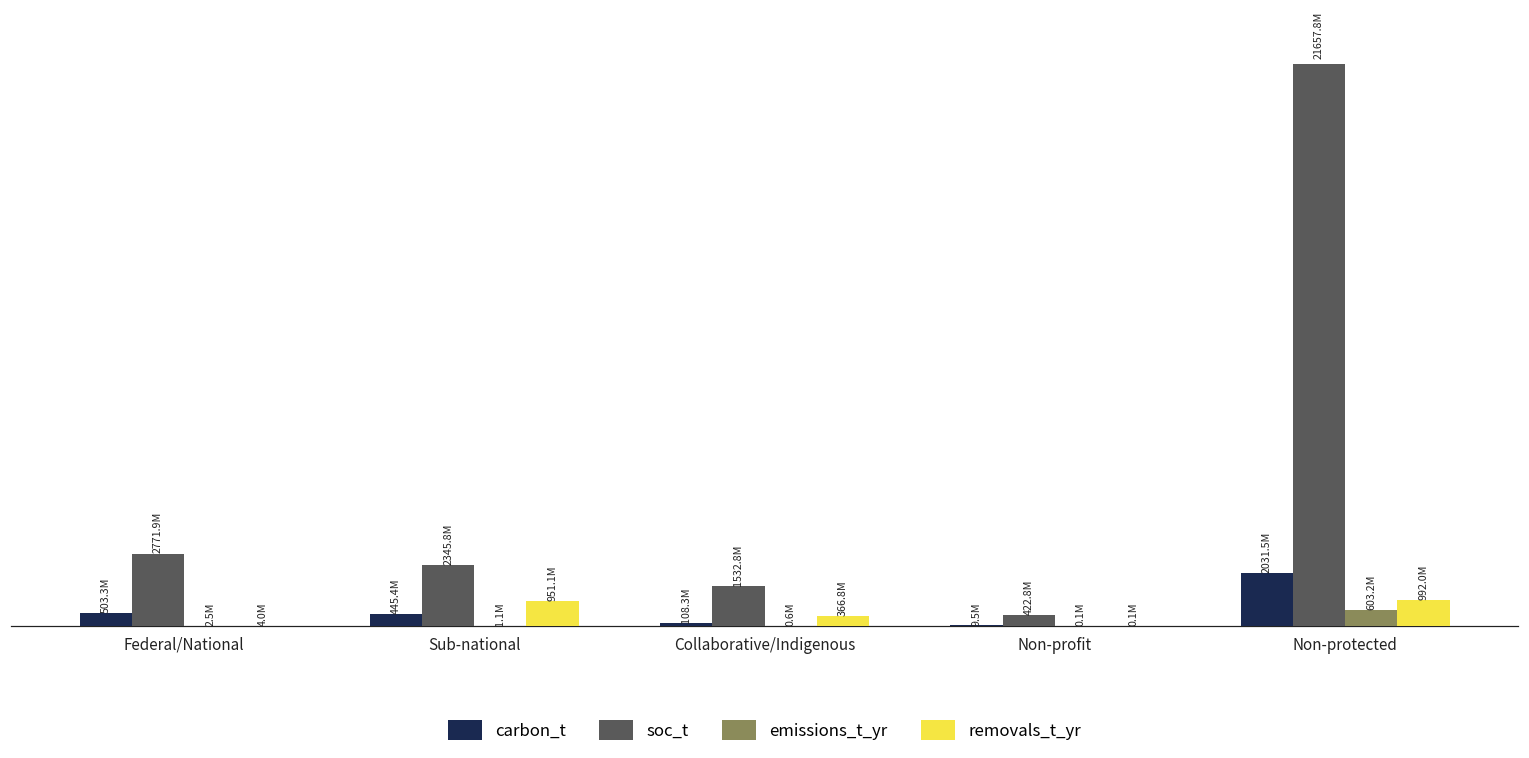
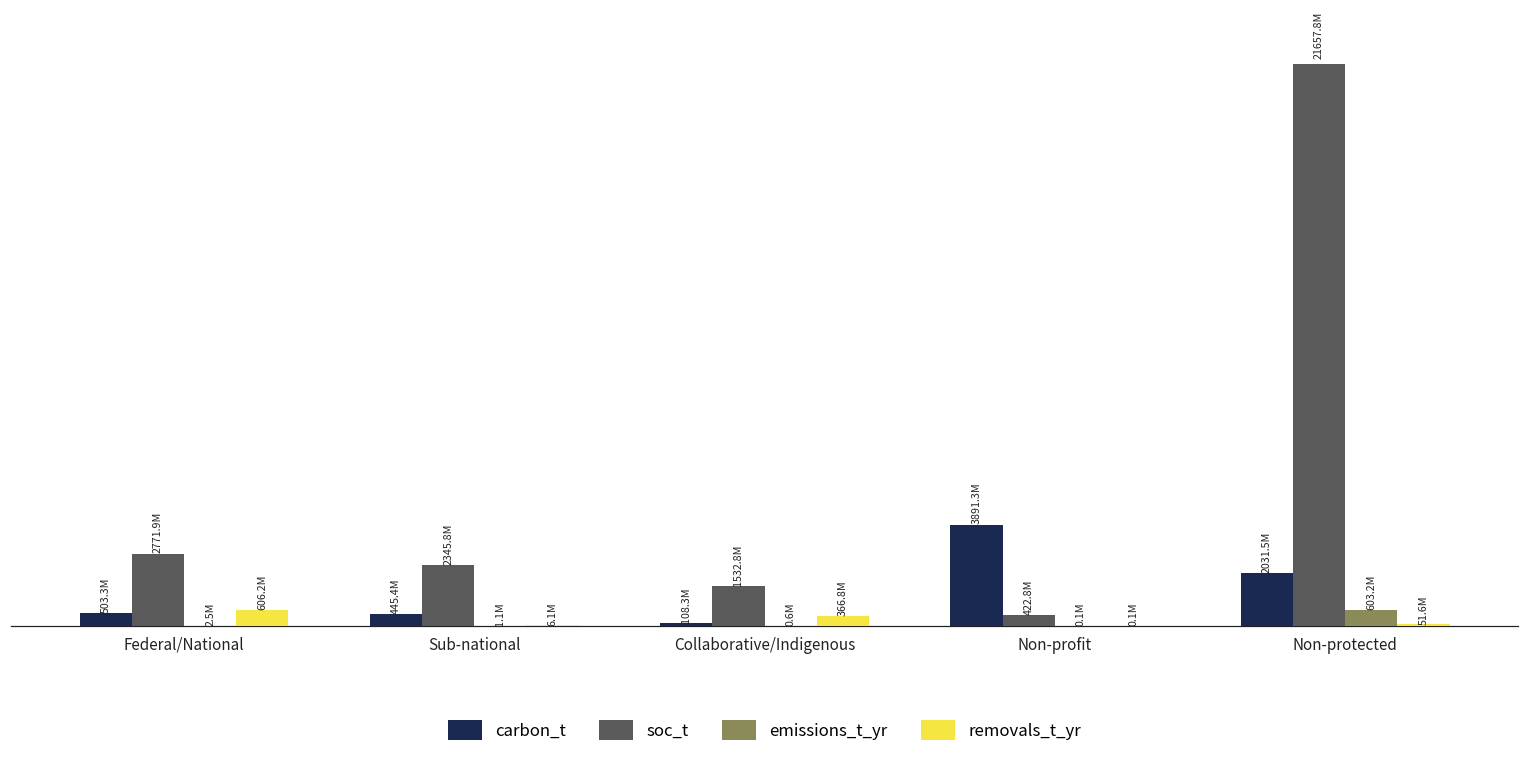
removals_t_yr, Federal/National: 4.0M -> 606.2M
removals_t_yr, Sub-national: 951.1M -> 6.1M
carbon_t, Non-profit: 9.5M -> 3891.3M
removals_t_yr, Non-protected: 992.0M -> 51.6M
